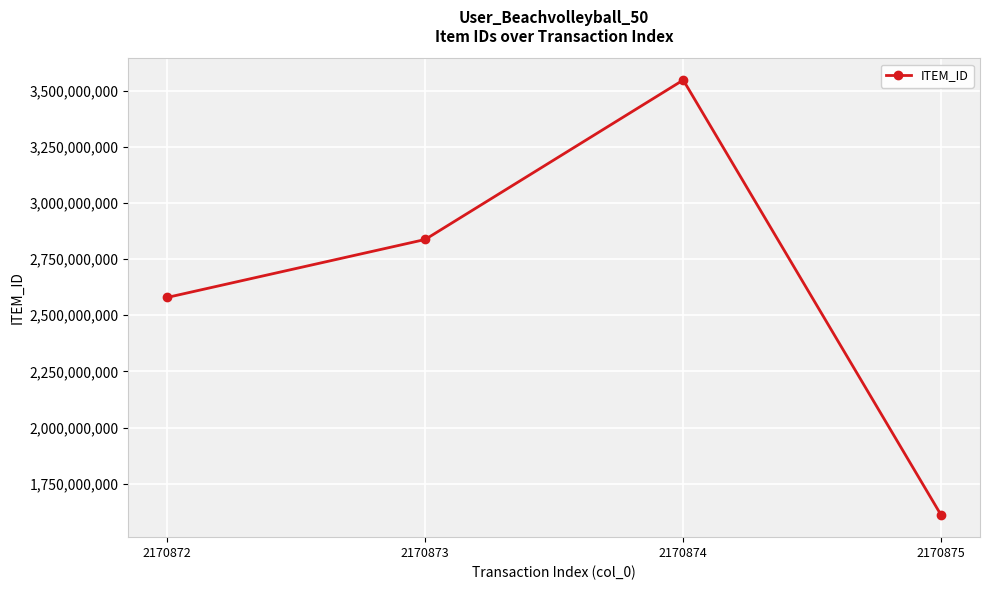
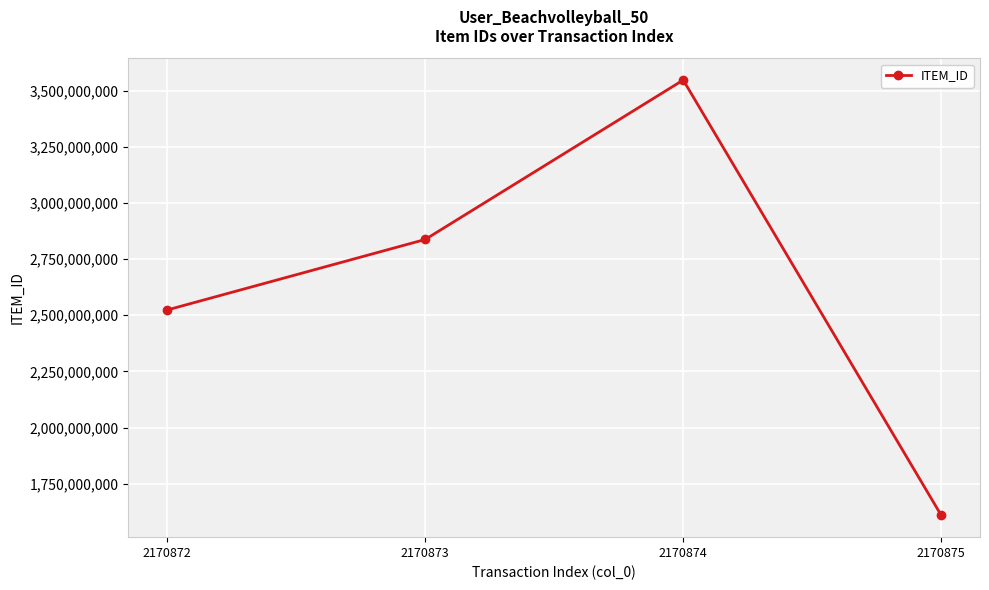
2170872: 2,580,000,000 -> 2,520,000,000
